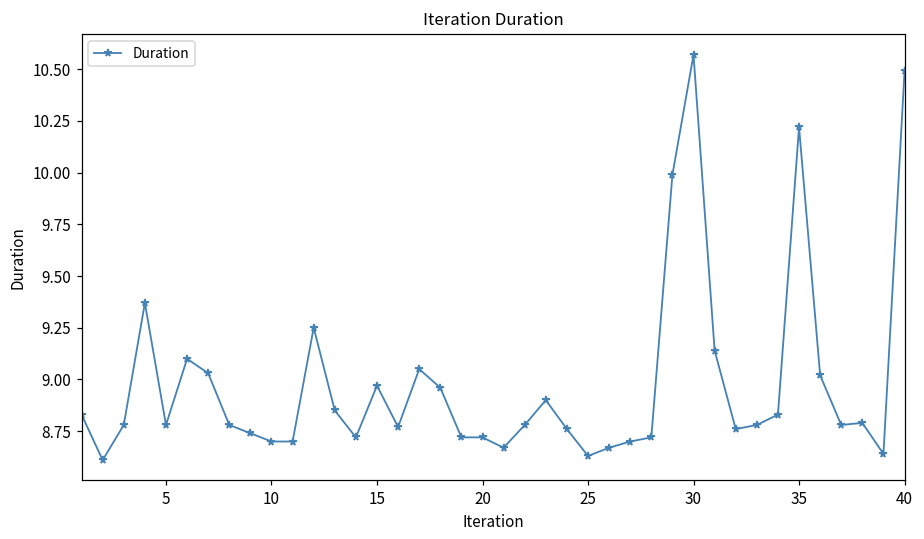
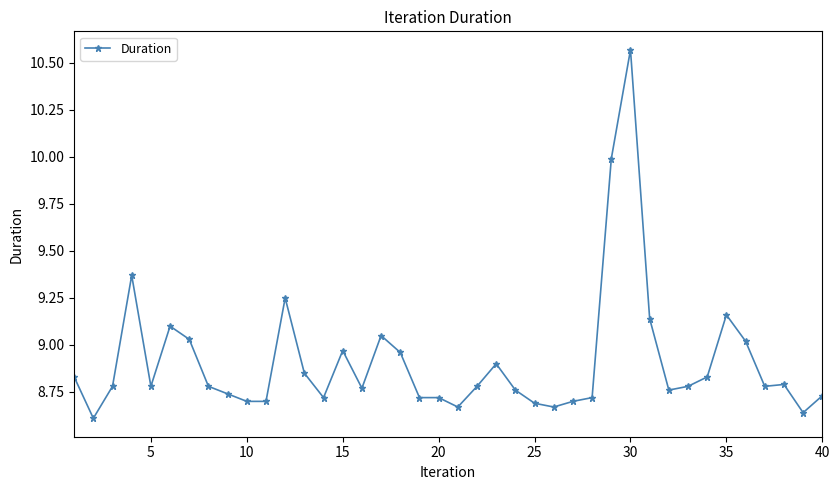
25: 8.63 -> 8.69
35: 10.22 -> 9.16
40: 10.49 -> 8.73
